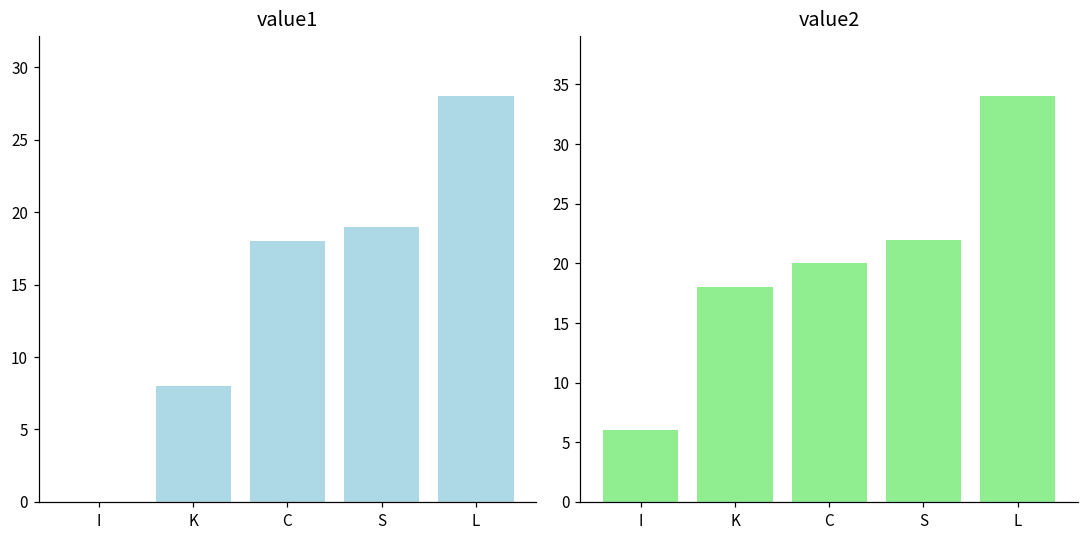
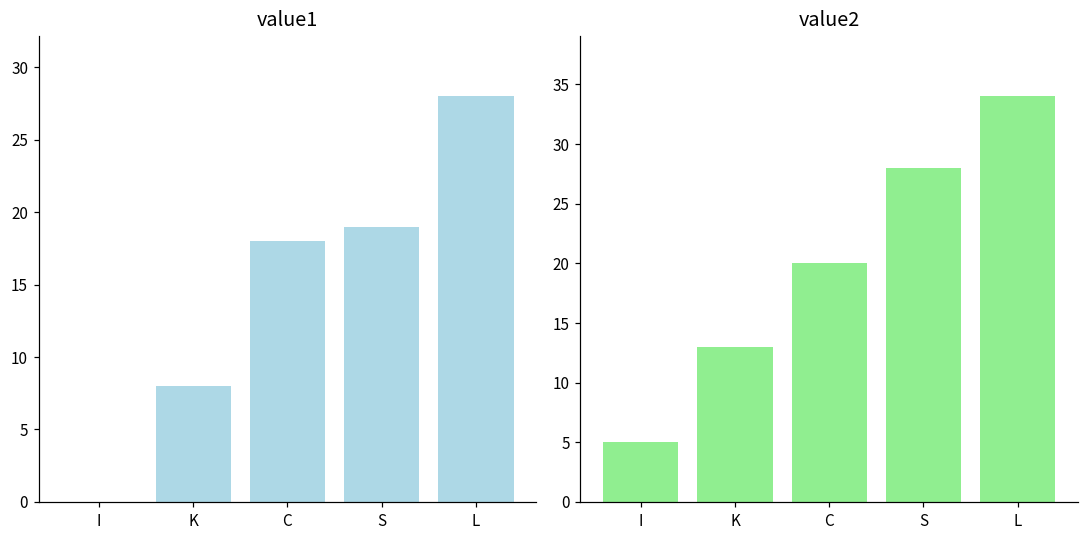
value2, I: 6 -> 5
value2, K: 18 -> 13
value2, S: 22 -> 28
